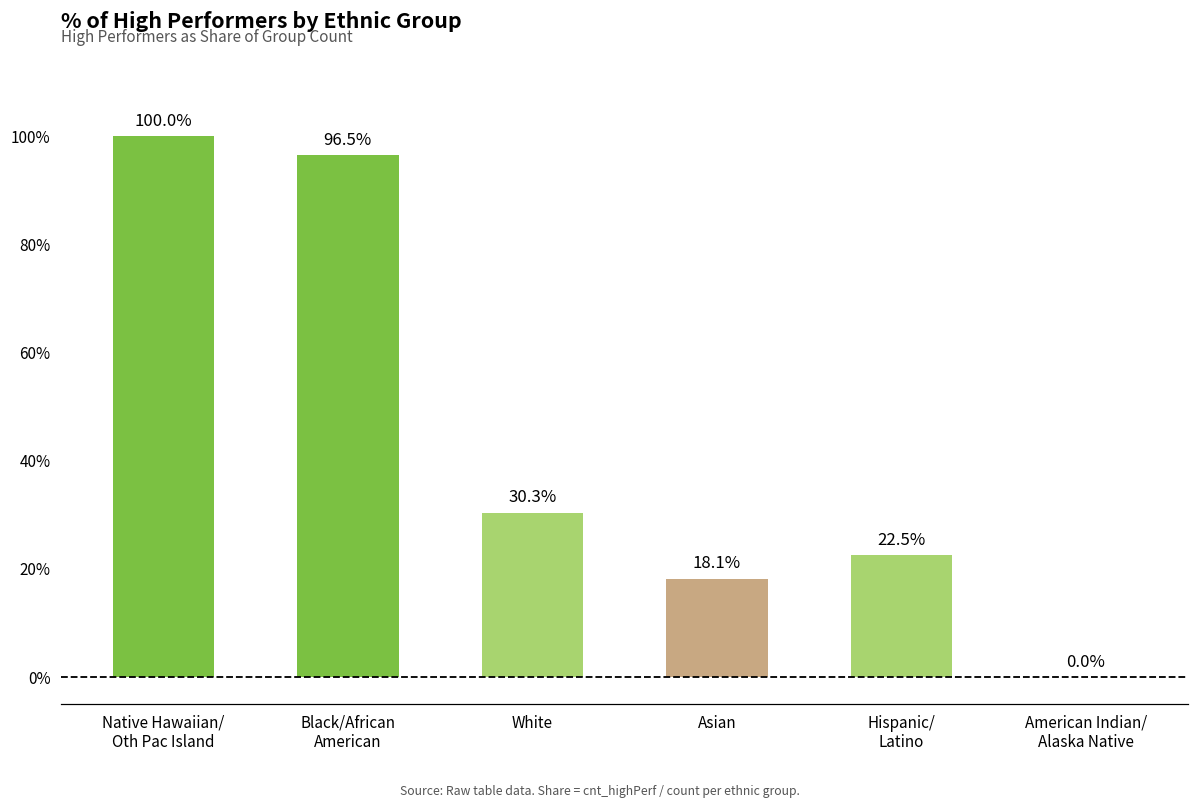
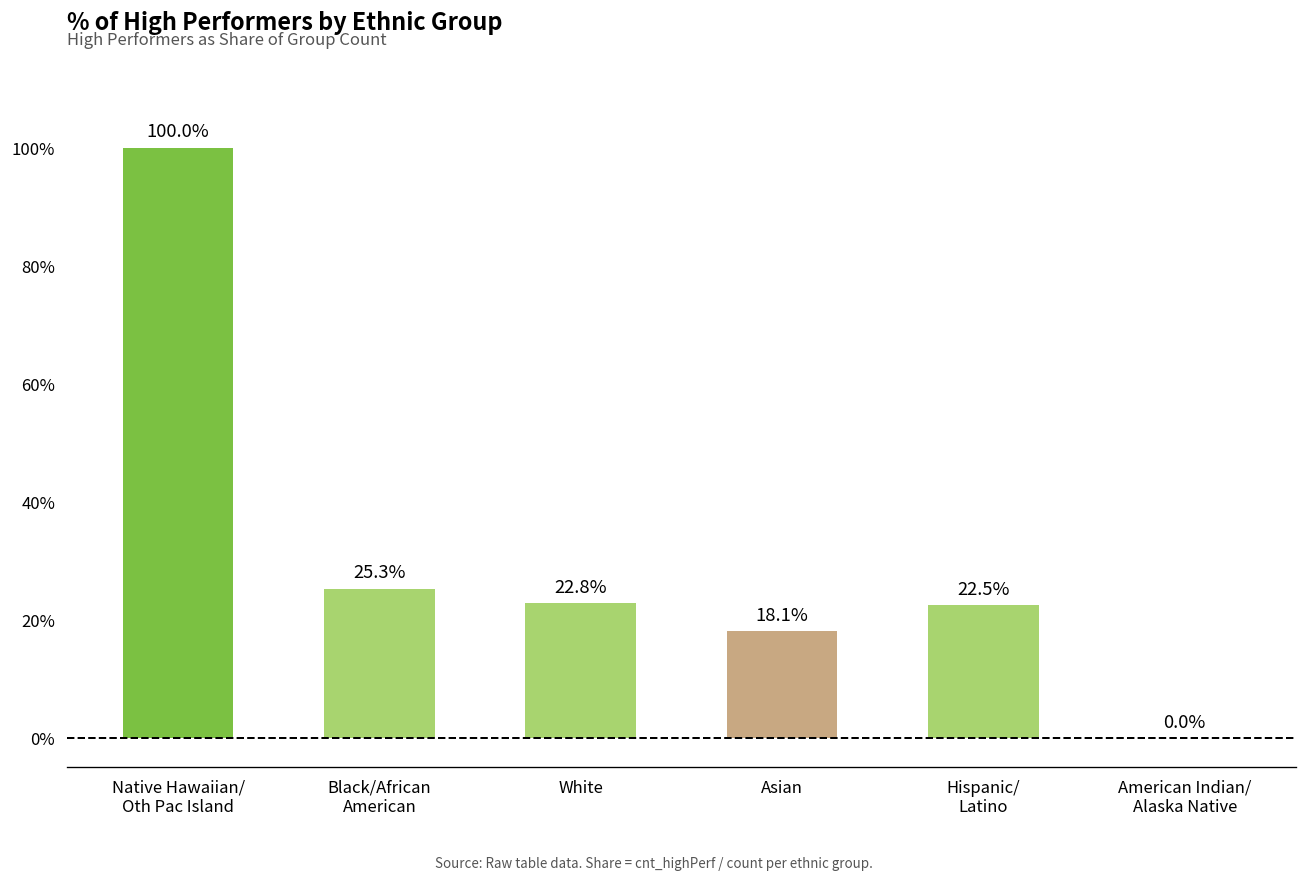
Black/African American: 96.5% -> 25.3%
White: 30.3% -> 22.8%
